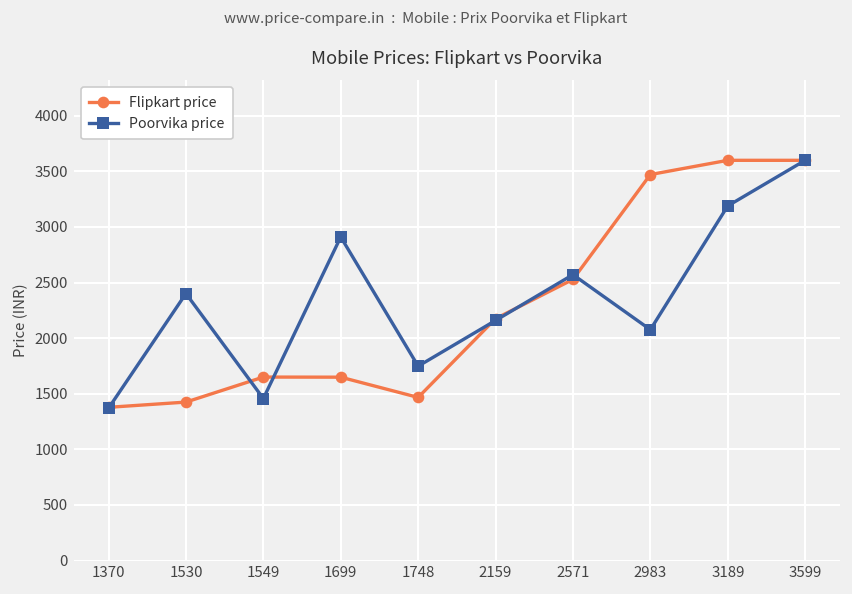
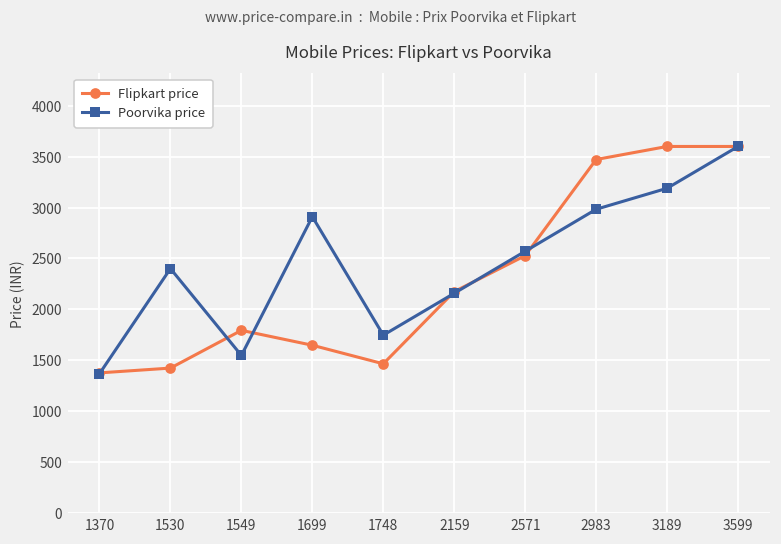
Flipkart price, 1549: 1700 -> 1800
Poorvika price, 1549: 1460 -> 1550
Poorvika price, 2983: 2100 -> 3000
